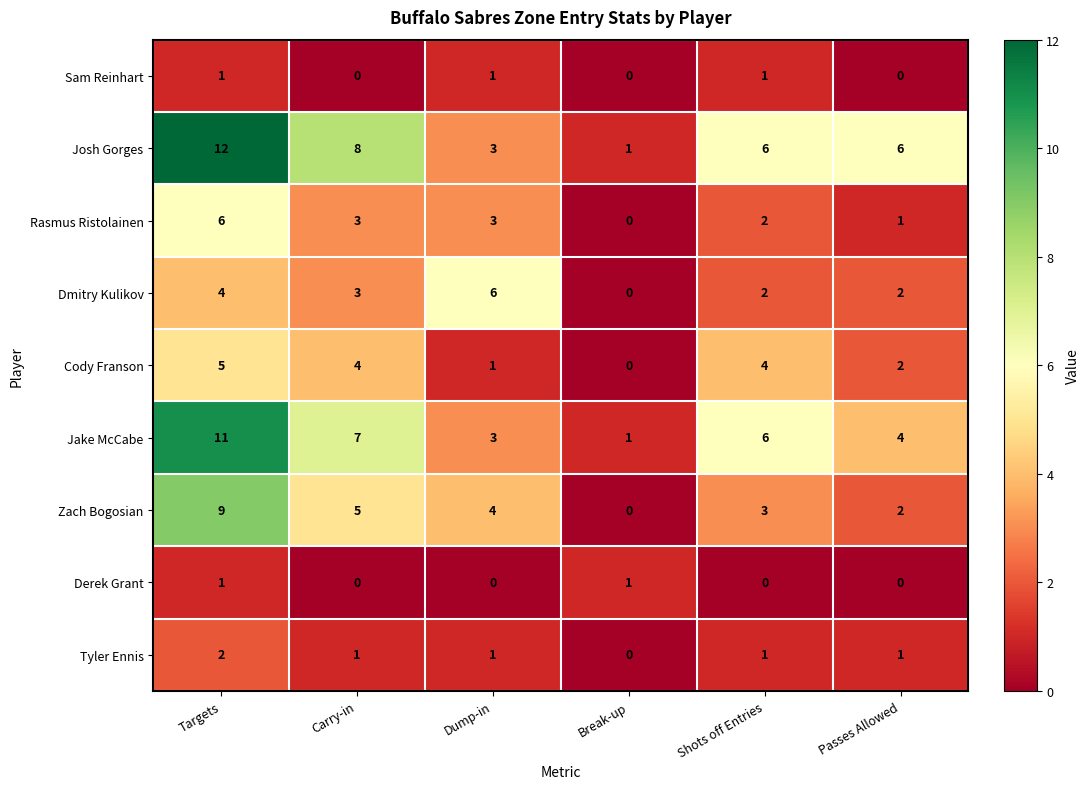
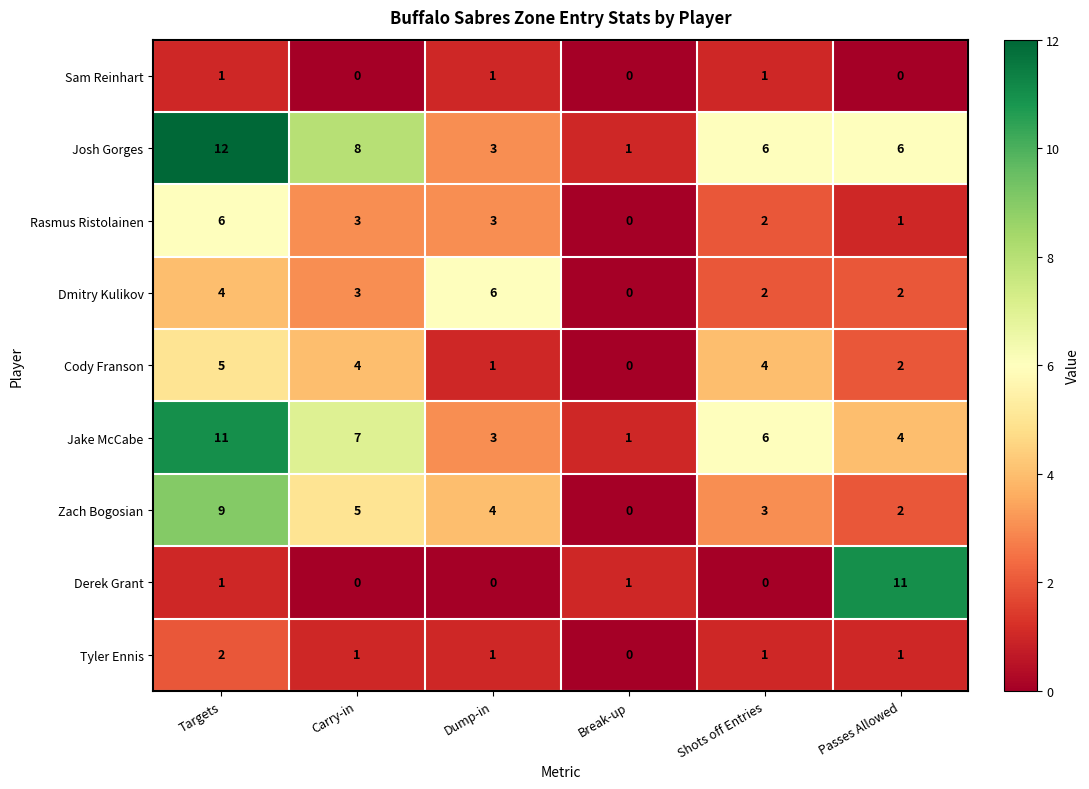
Derek Grant, Passes Allowed: 0 -> 11
